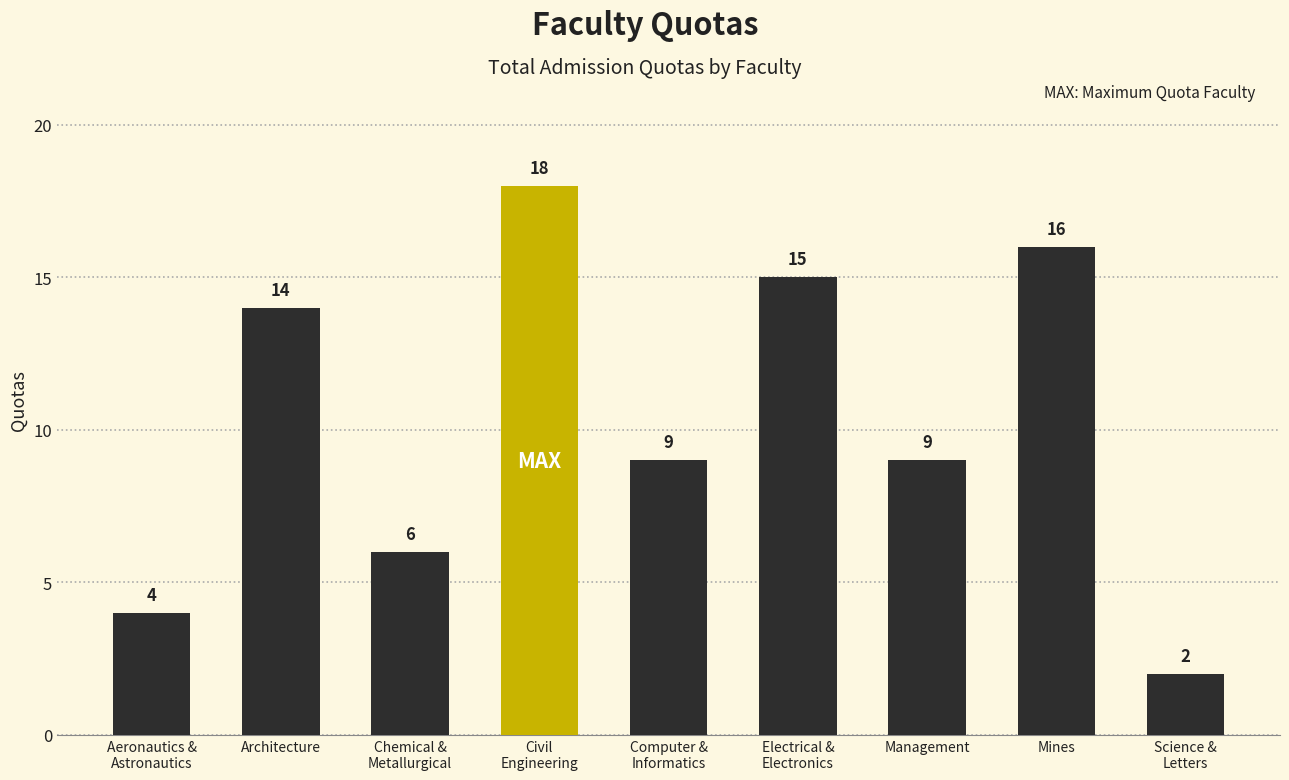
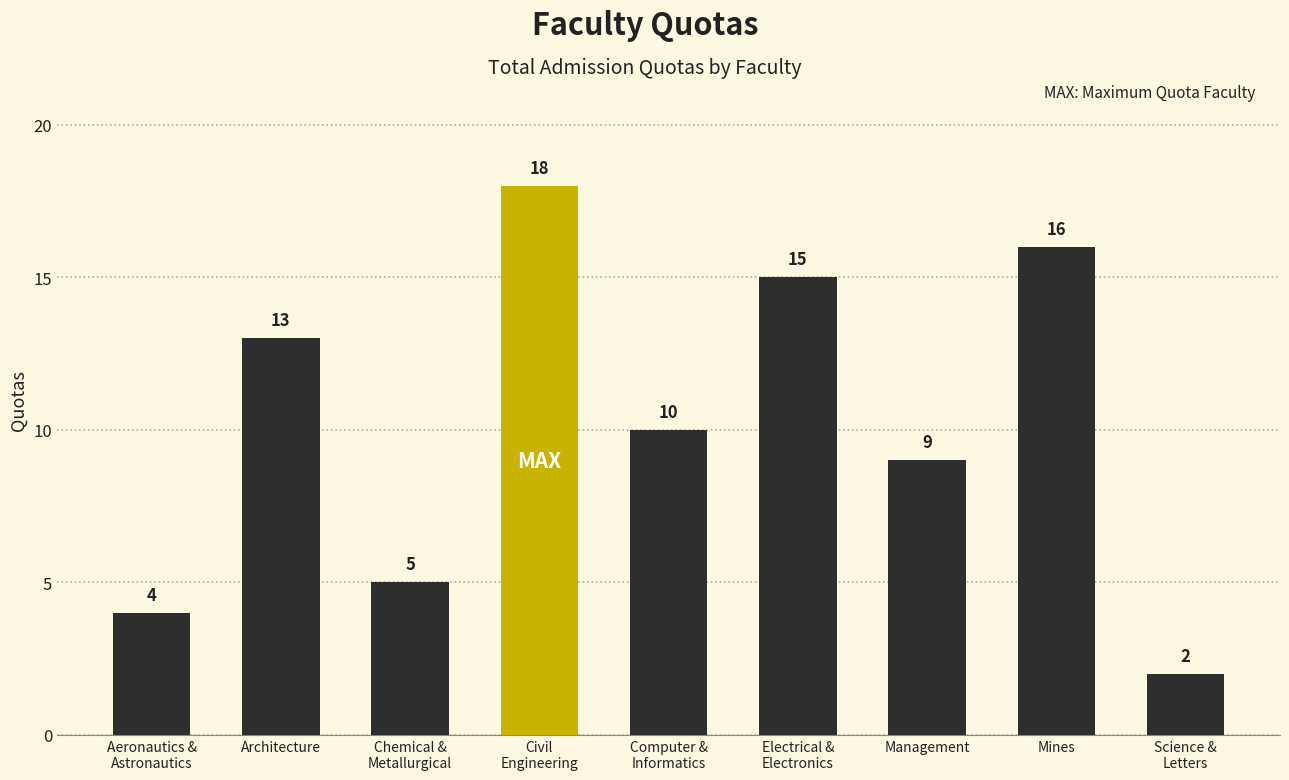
Architecture: 14 -> 13
Chemical & Metallurgical: 6 -> 5
Computer & Informatics: 9 -> 10
